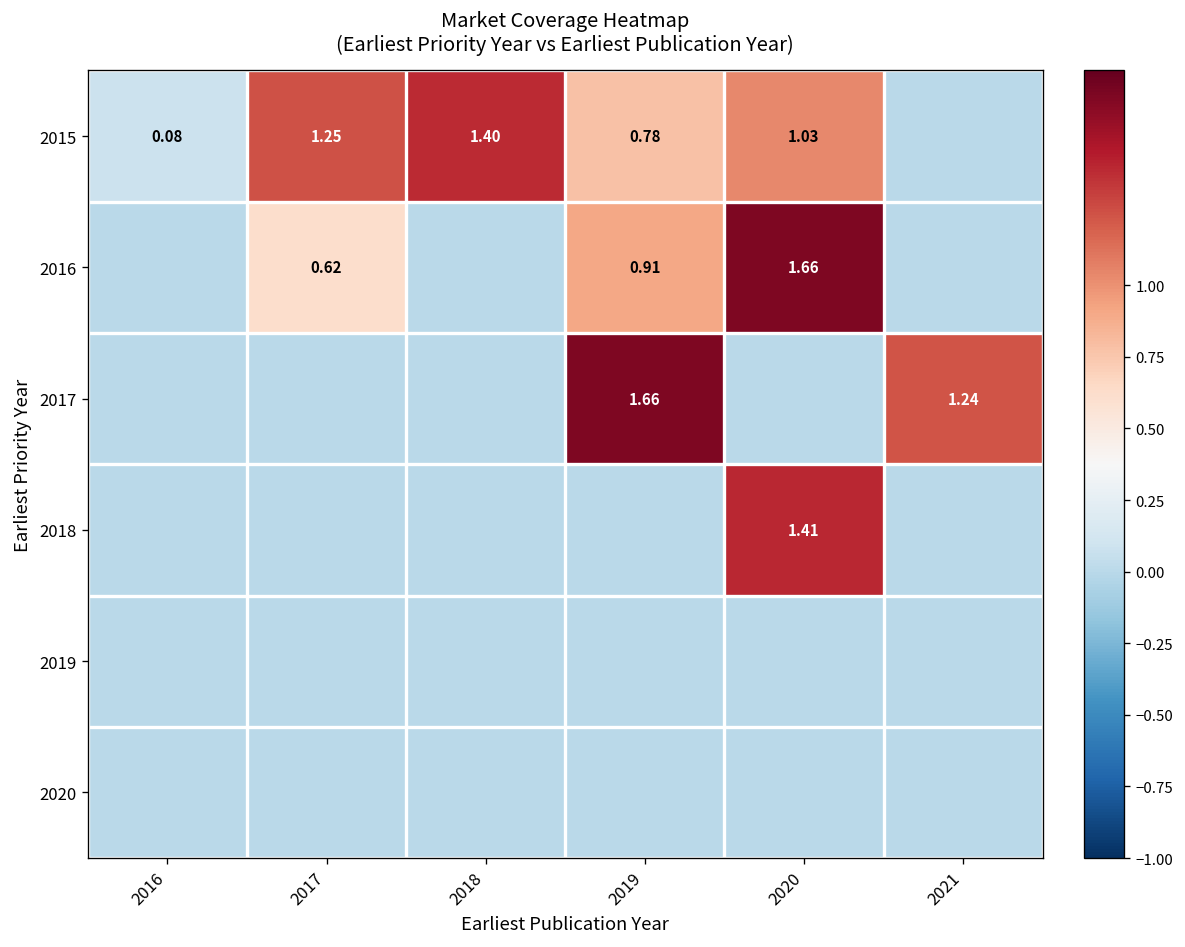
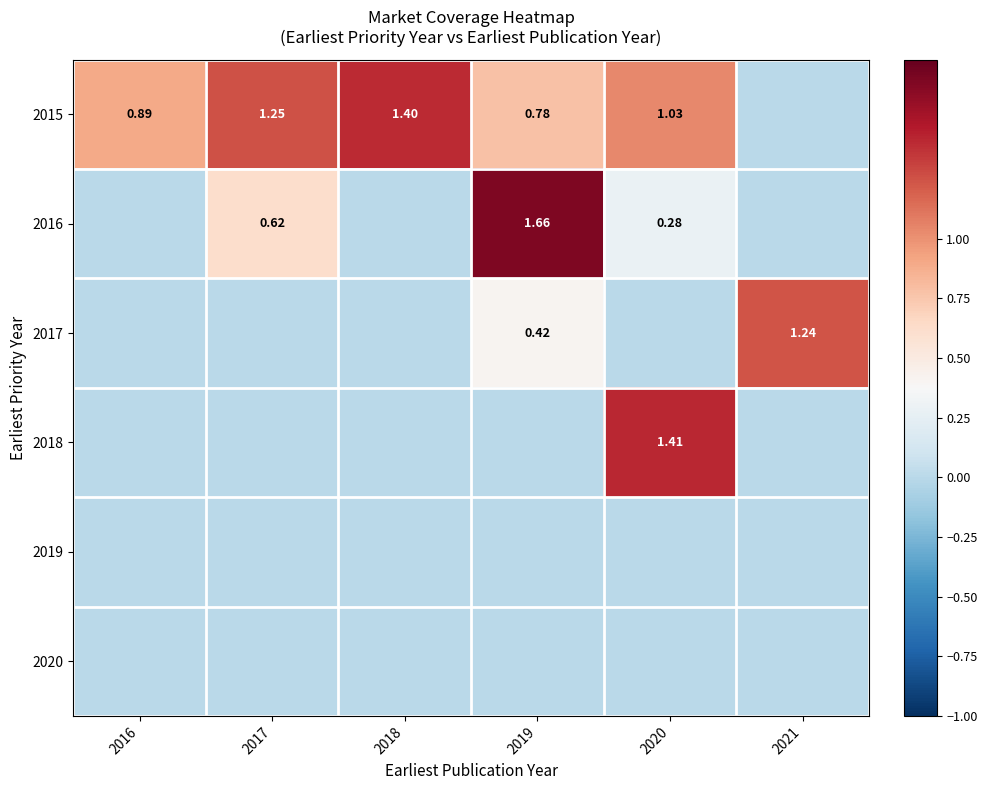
2015, 2016: 0.08 -> 0.89
2016, 2019: 0.91 -> 1.66
2016, 2020: 1.66 -> 0.28
2017, 2019: 1.66 -> 0.42
